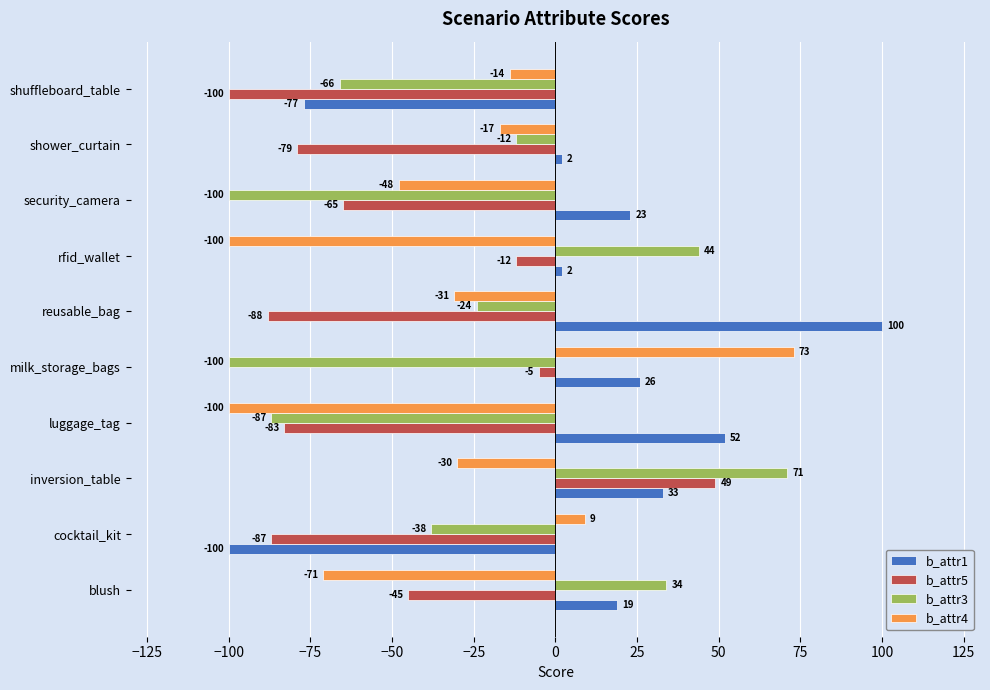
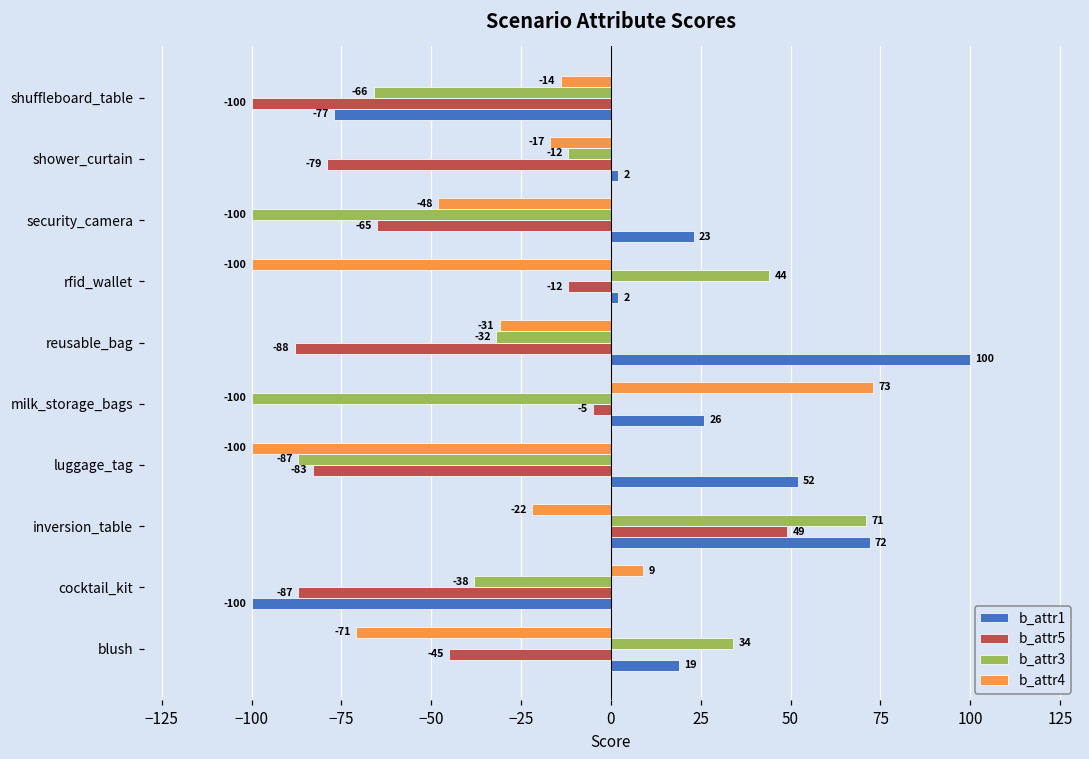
b_attr3, reusable_bag: -24 -> -32
b_attr4, inversion_table: -30 -> -22
b_attr1, inversion_table: 33 -> 72
